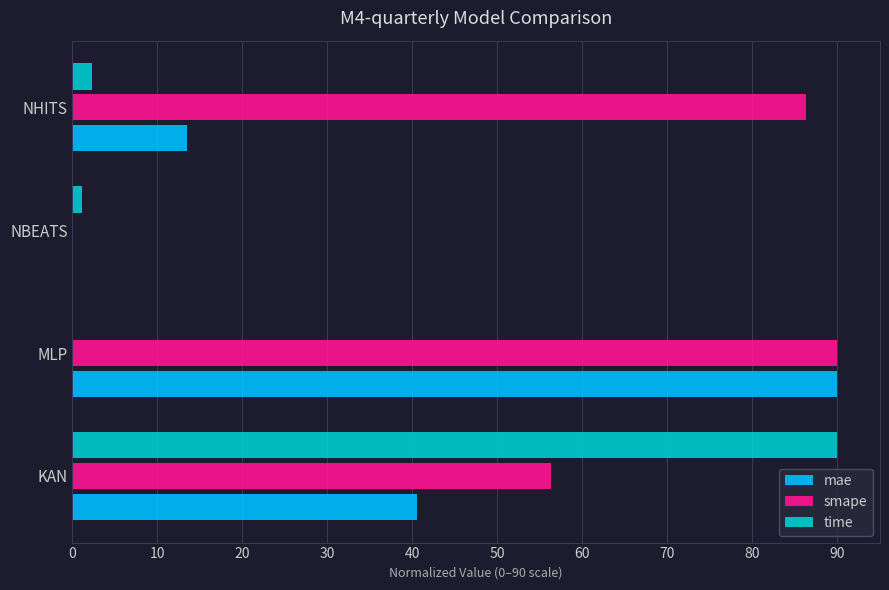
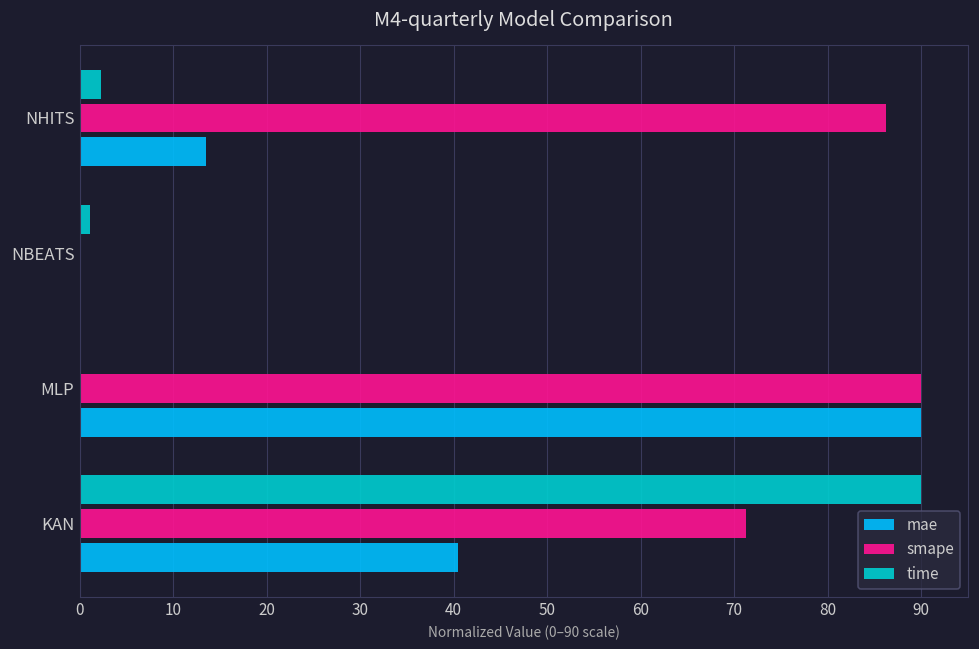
smape, KAN: 56 -> 71
